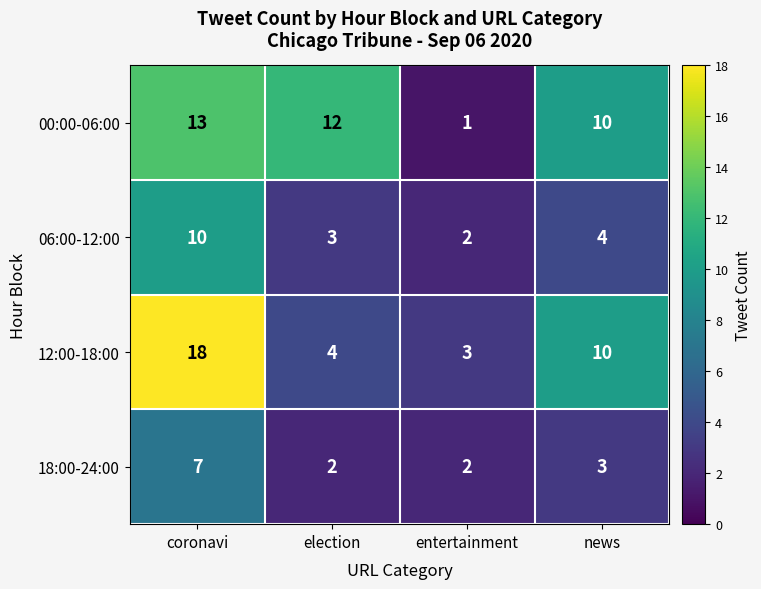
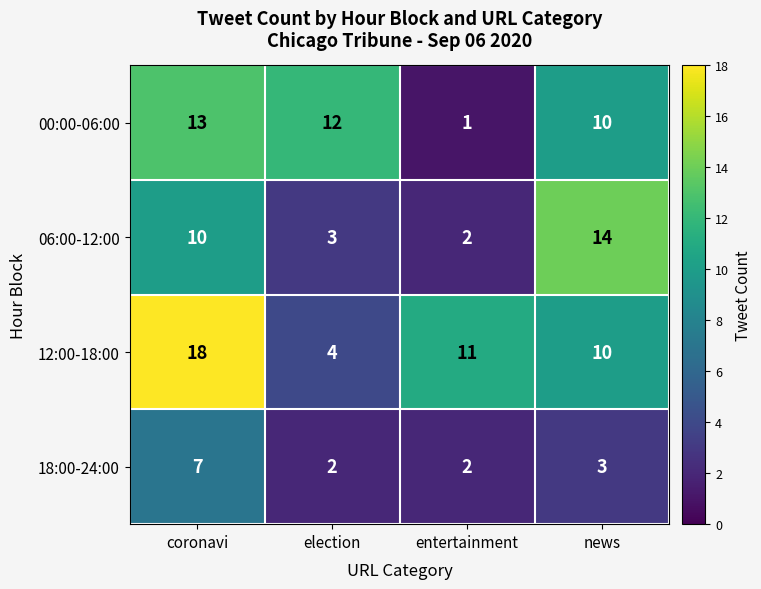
06:00-12:00, news: 4 -> 14
12:00-18:00, entertainment: 3 -> 11
